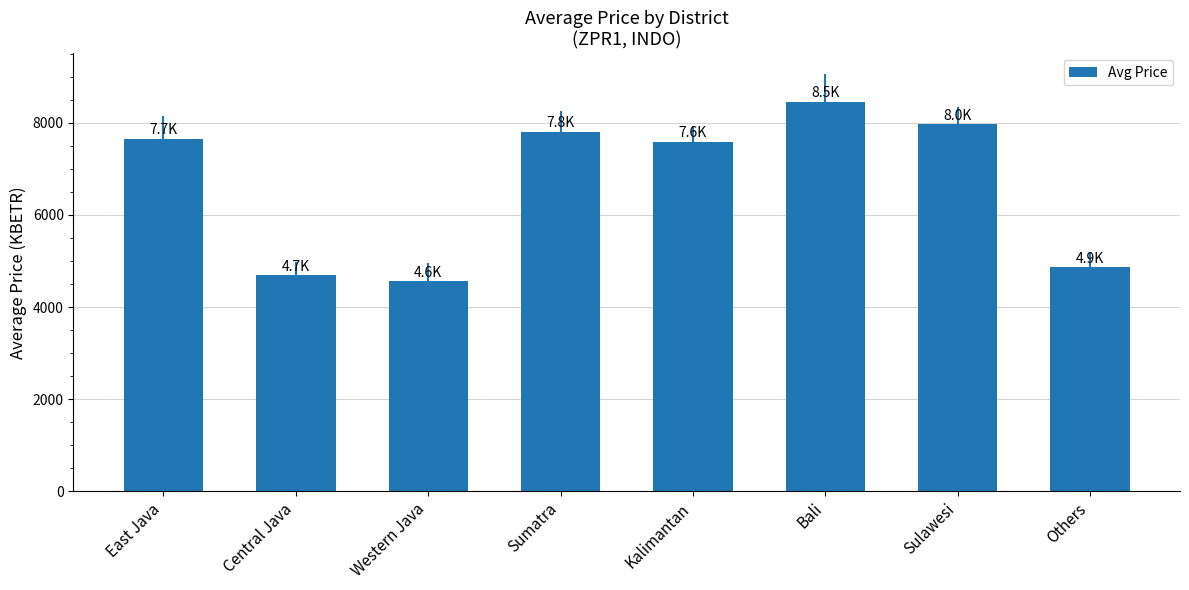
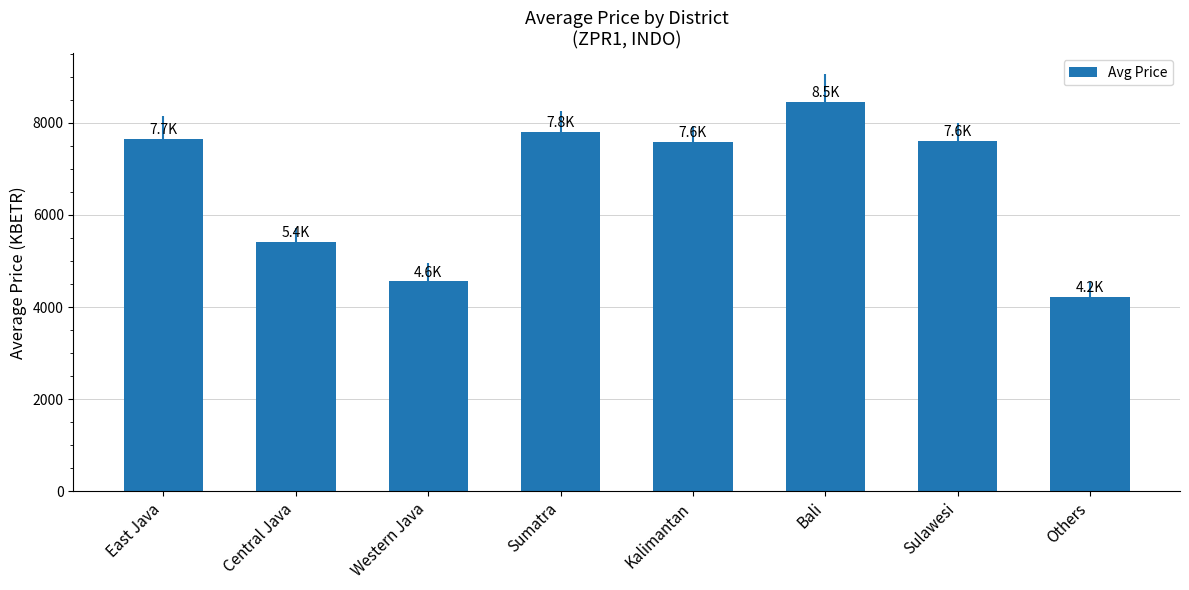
Central Java: 4.7K -> 5.4K
Sulawesi: 8.0K -> 7.6K
Others: 4.9K -> 4.2K
